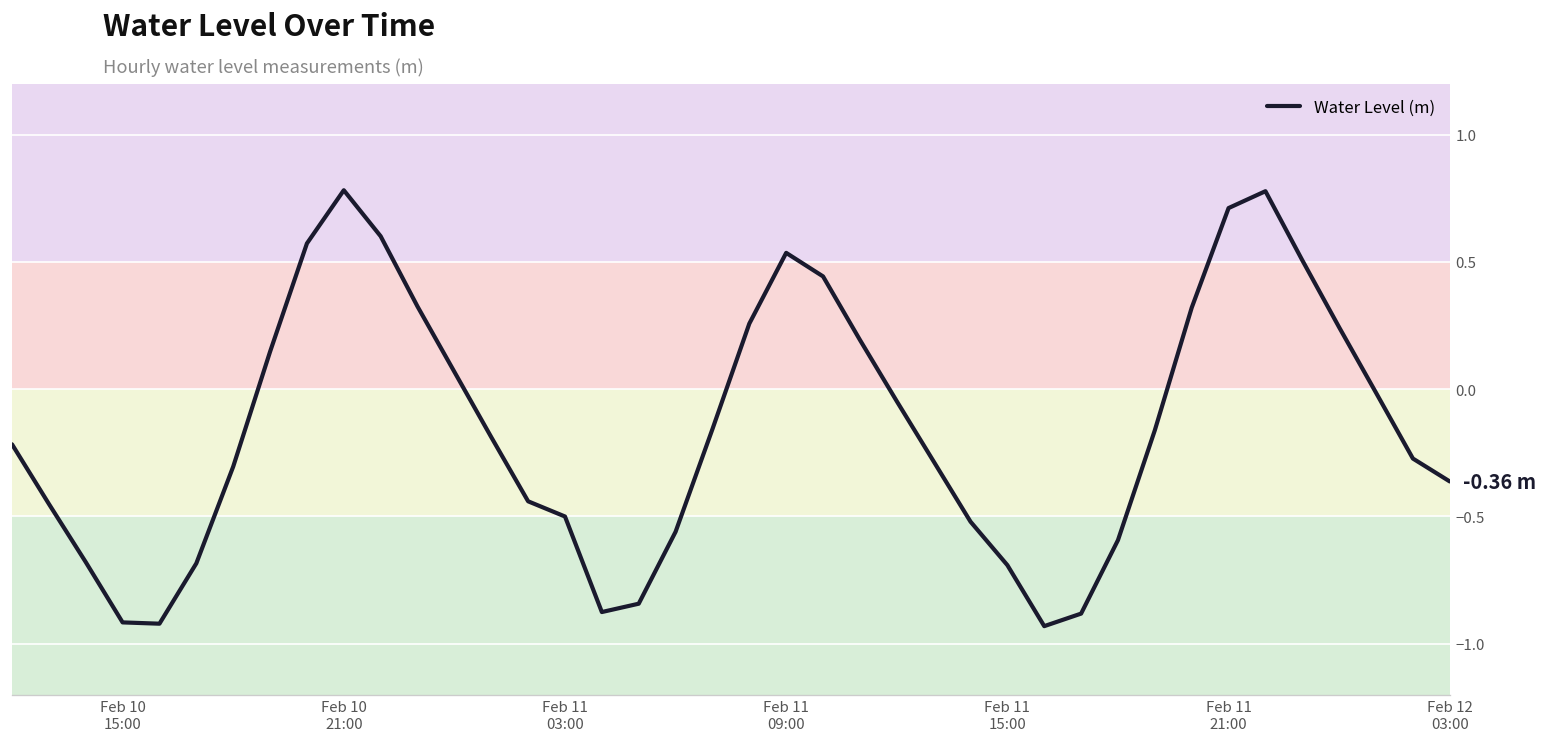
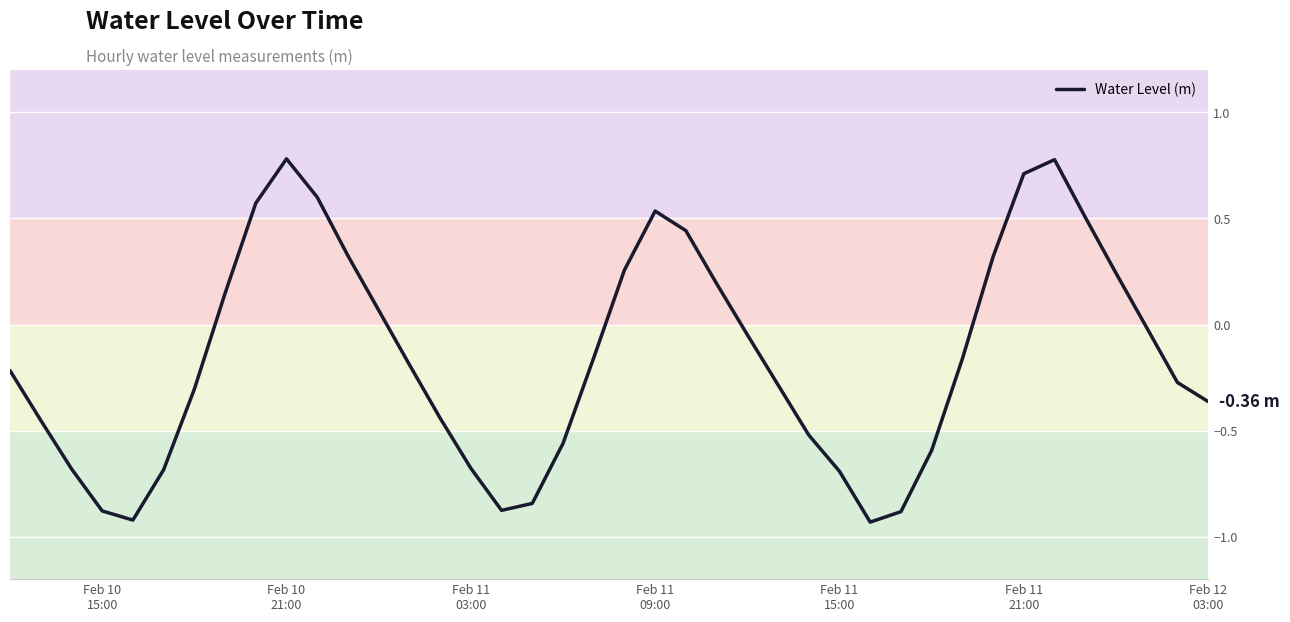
Feb 10 15:00: -0.92 -> -0.88
Feb 11 03:00: -0.50 -> -0.68
